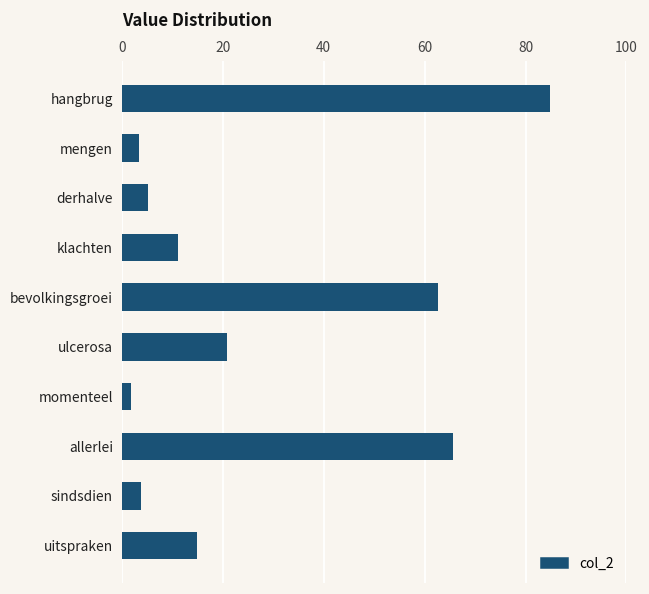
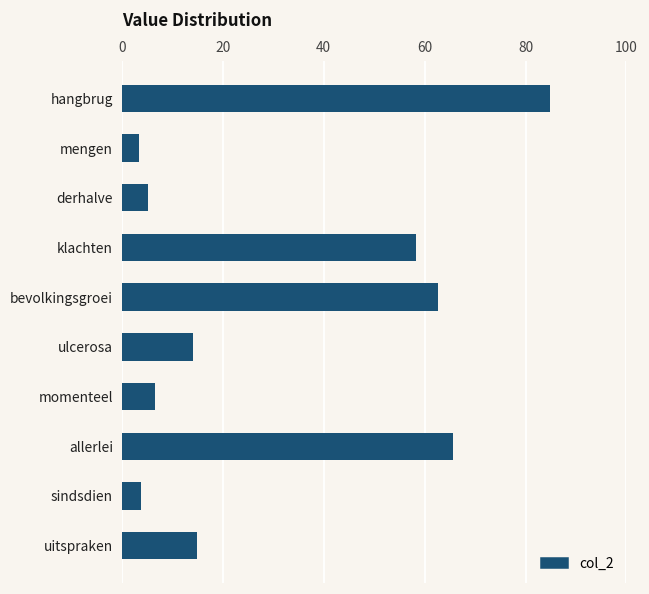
klachten: 11 -> 58
ulcerosa: 21 -> 14
momenteel: 2 -> 7
